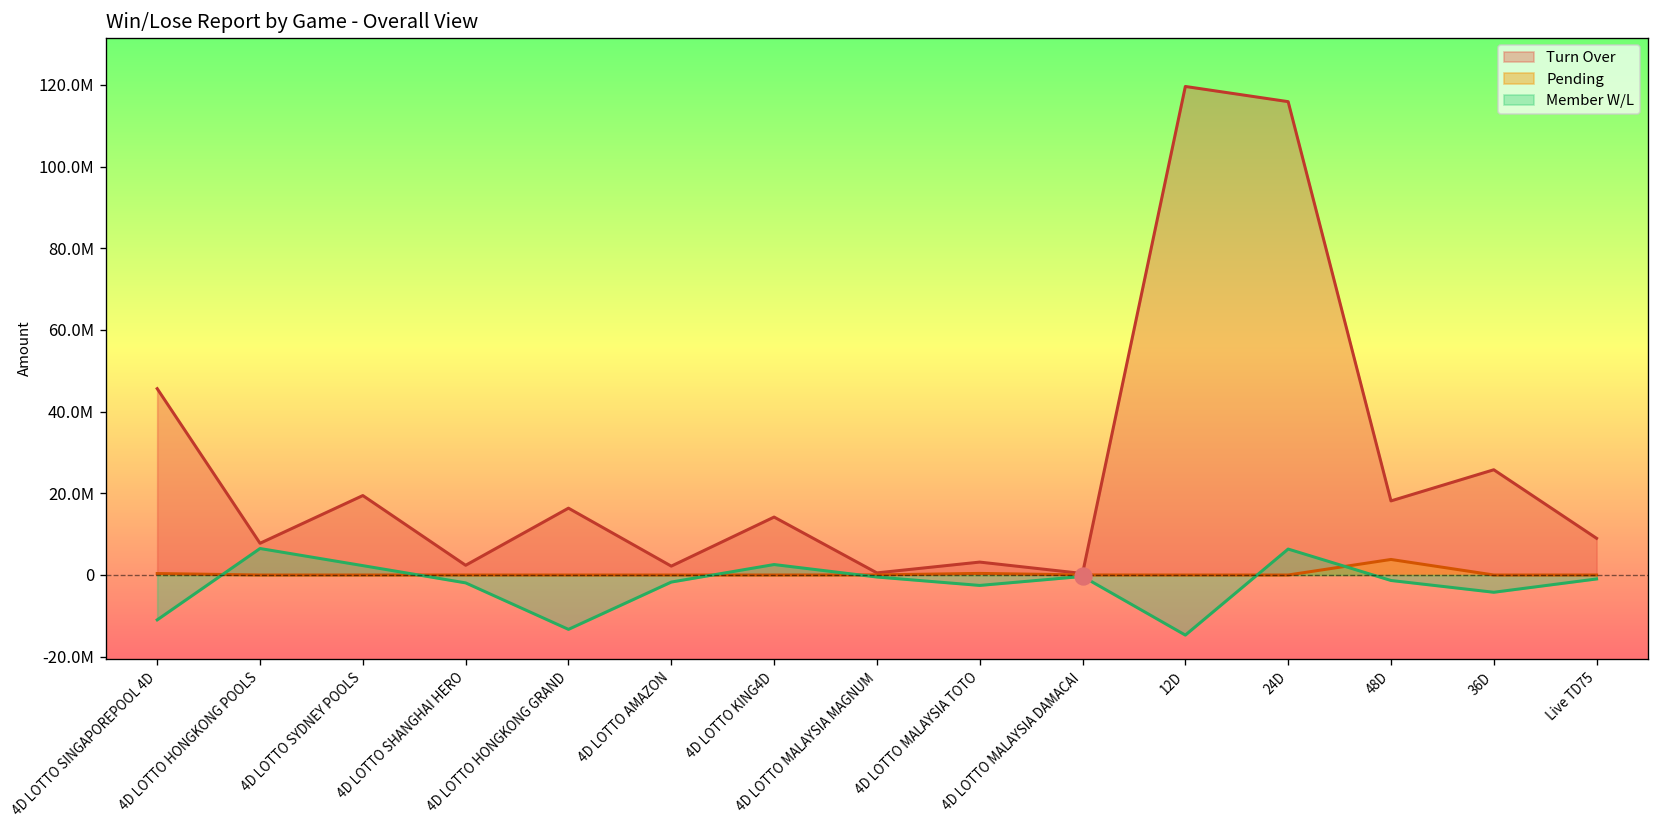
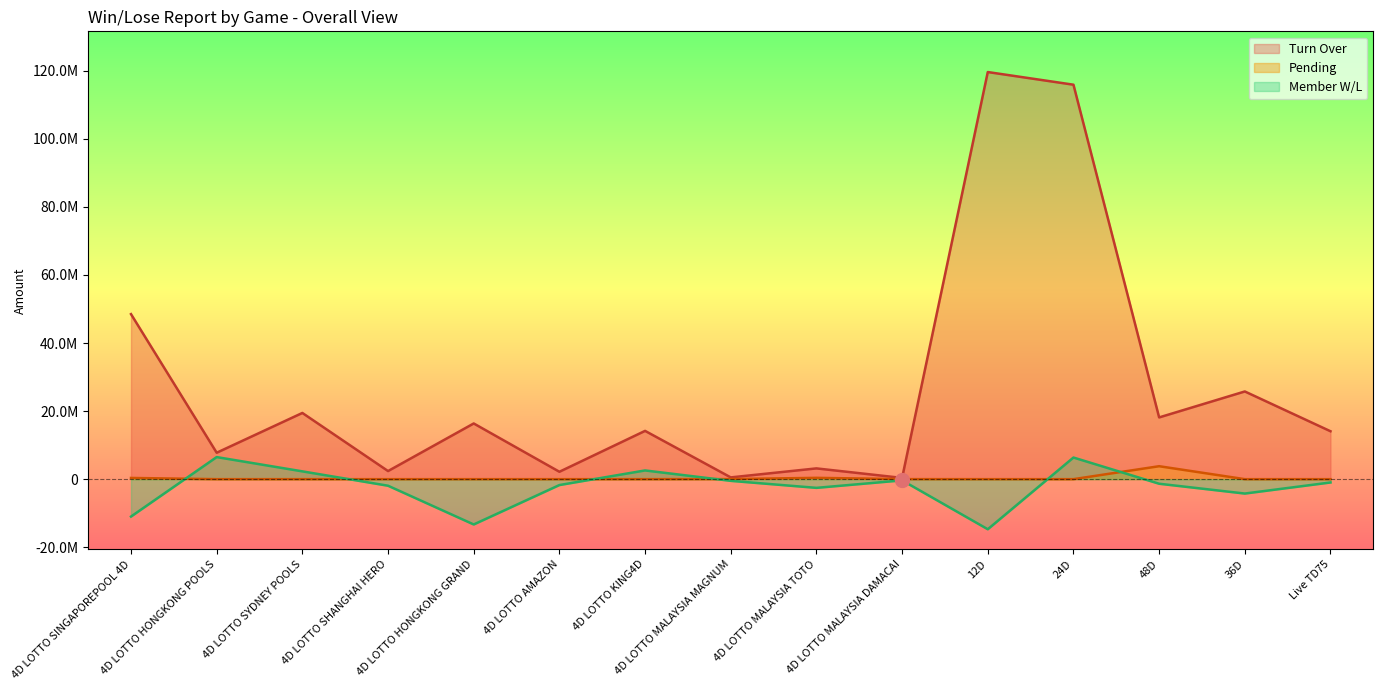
Turn Over, 4D LOTTO SINGAPOREPOOL 4D: 46000000 -> 48000000
Turn Over, Live TD75: 9000000 -> 14000000
